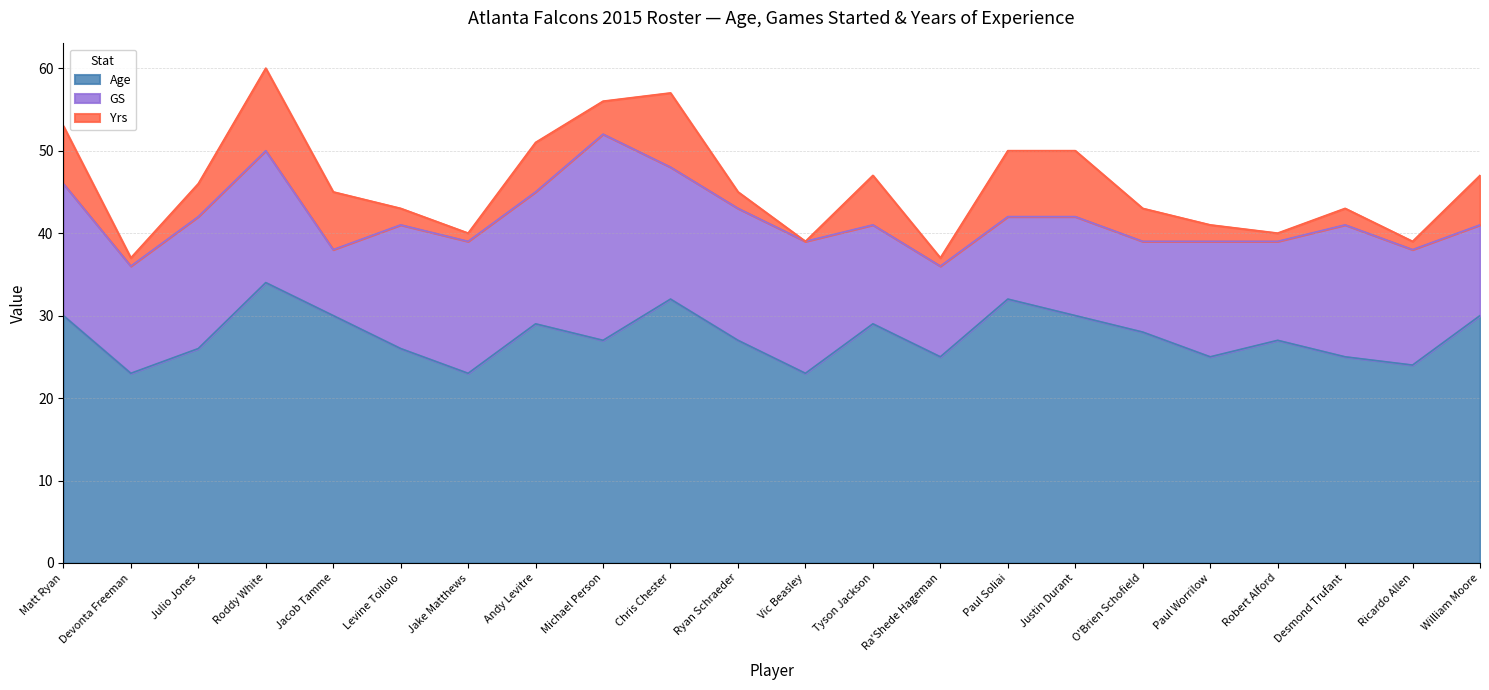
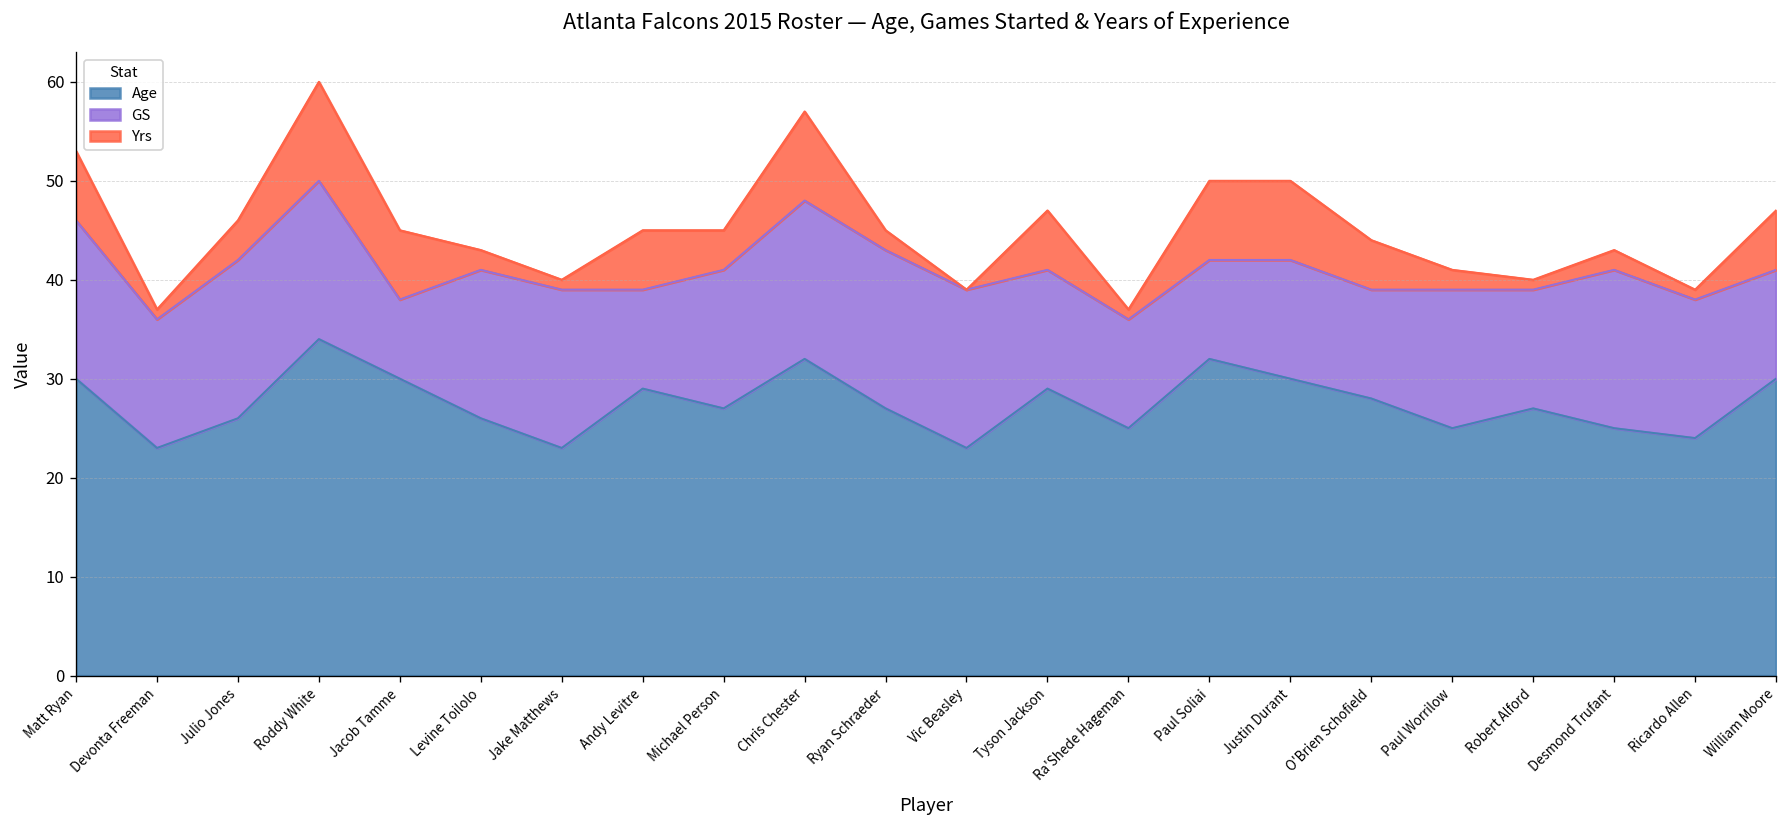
GS, Andy Levitre: 16 -> 10
GS, Michael Person: 25 -> 14
Yrs, O'Brien Schofield: 4 -> 5
